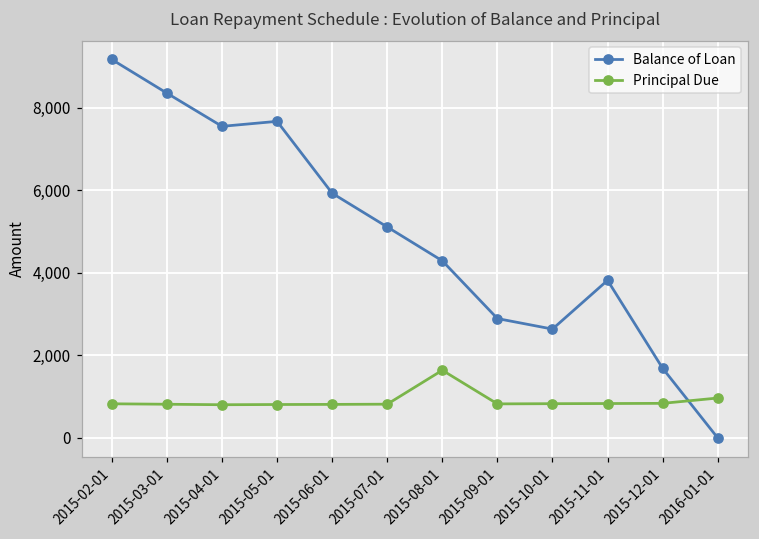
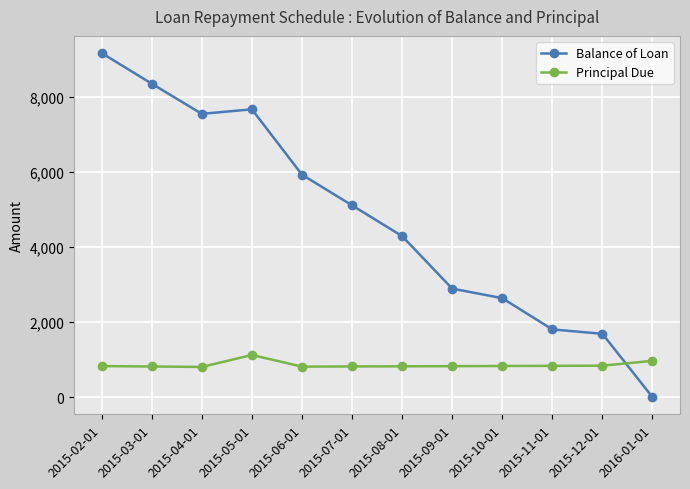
Principal Due, 2015-05-01: 800 -> 1,100
Principal Due, 2015-08-01: 1,600 -> 800
Balance of Loan, 2015-11-01: 3,800 -> 1,800
